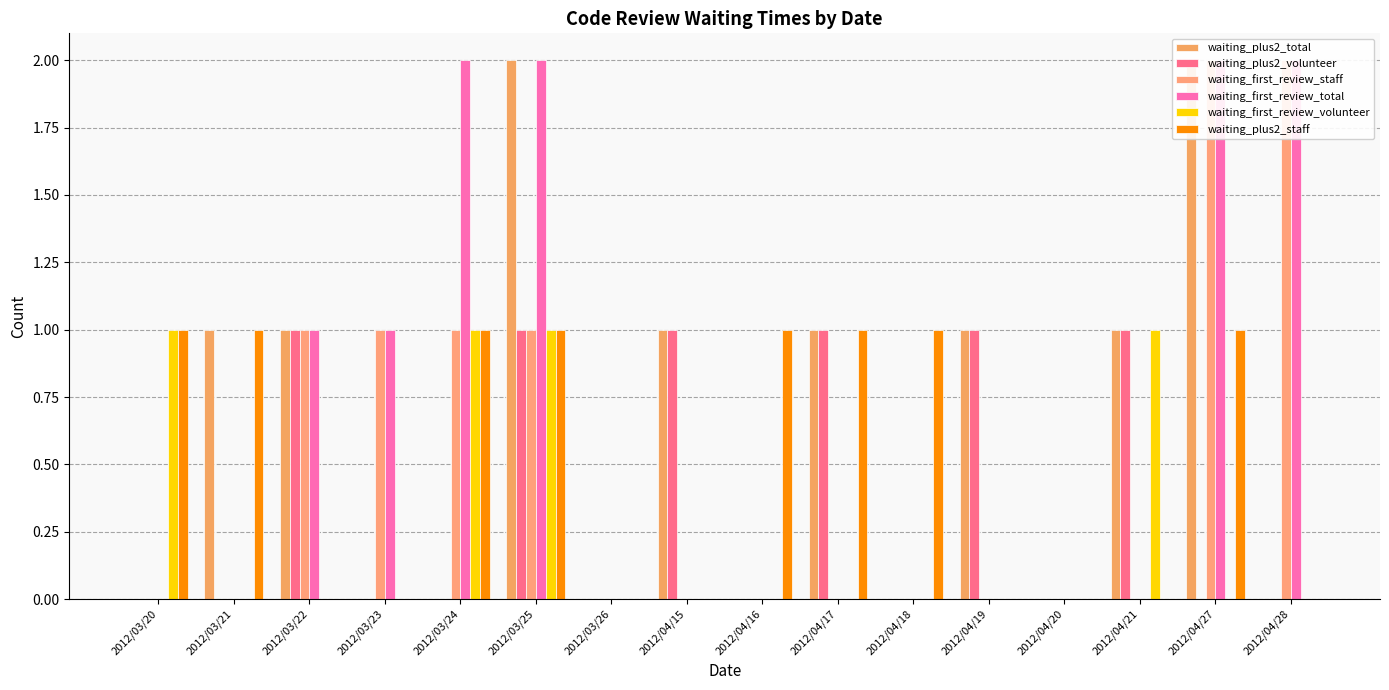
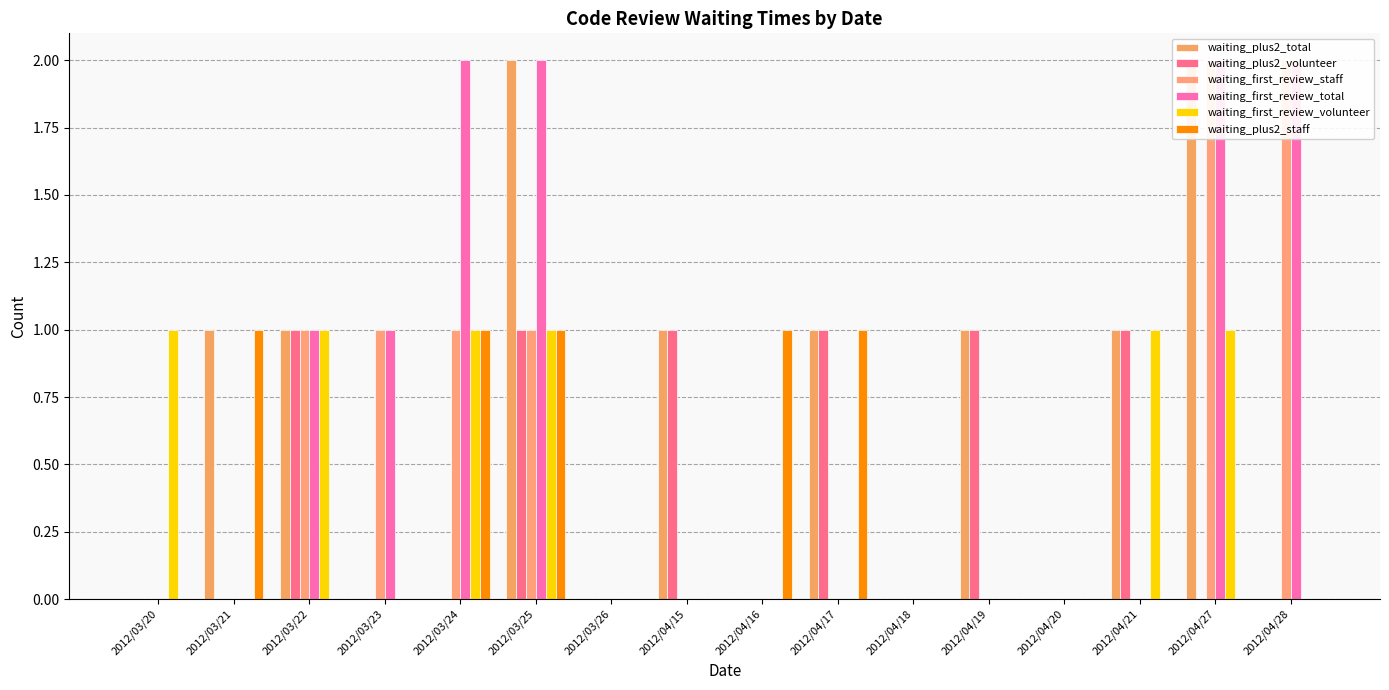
waiting_plus2_staff, 2012/03/20: 1 -> 0
waiting_first_review_volunteer, 2012/03/22: 0 -> 1
waiting_plus2_staff, 2012/04/18: 1 -> 0
waiting_first_review_volunteer, 2012/04/27: 0 -> 1
waiting_plus2_staff, 2012/04/27: 1 -> 0
